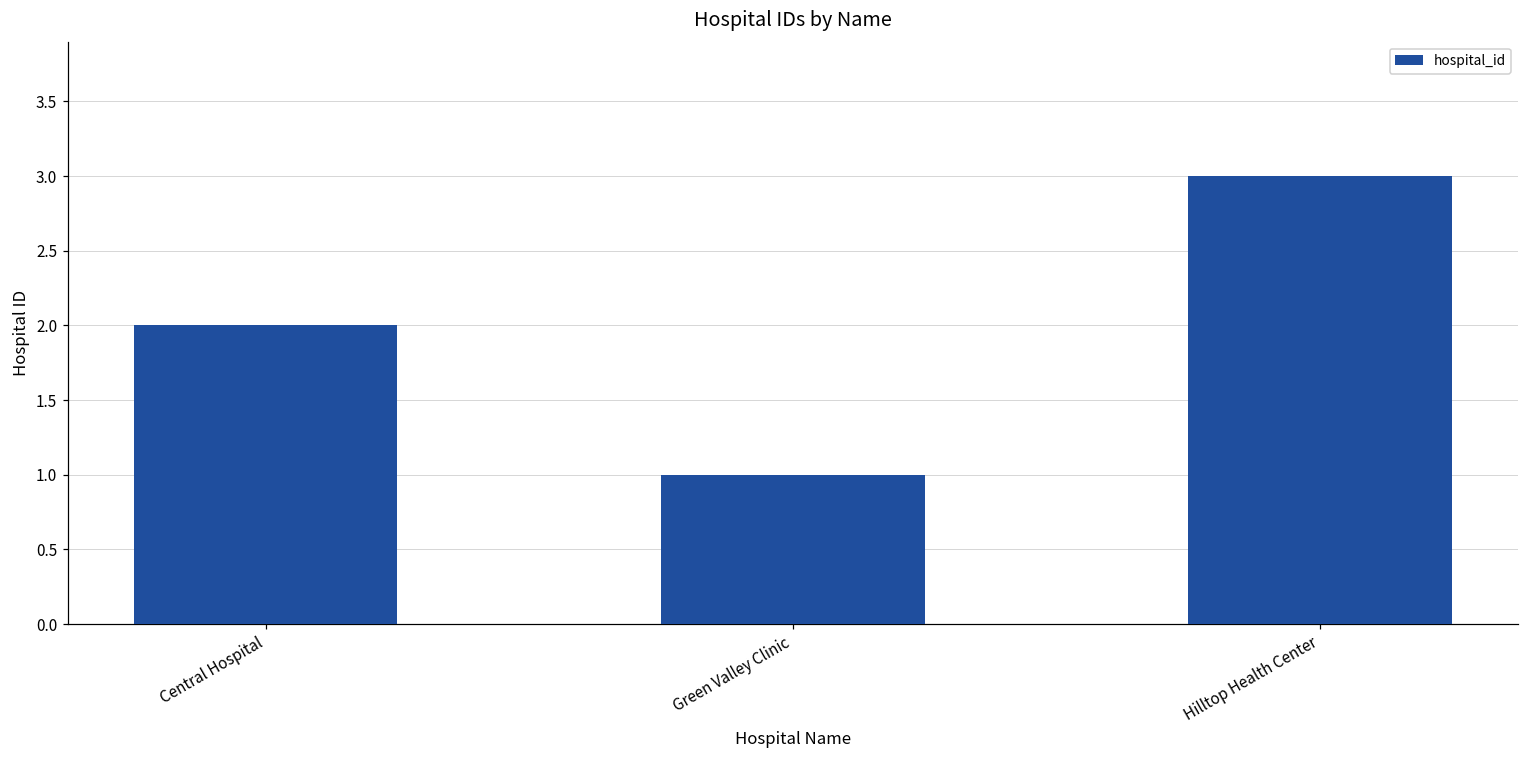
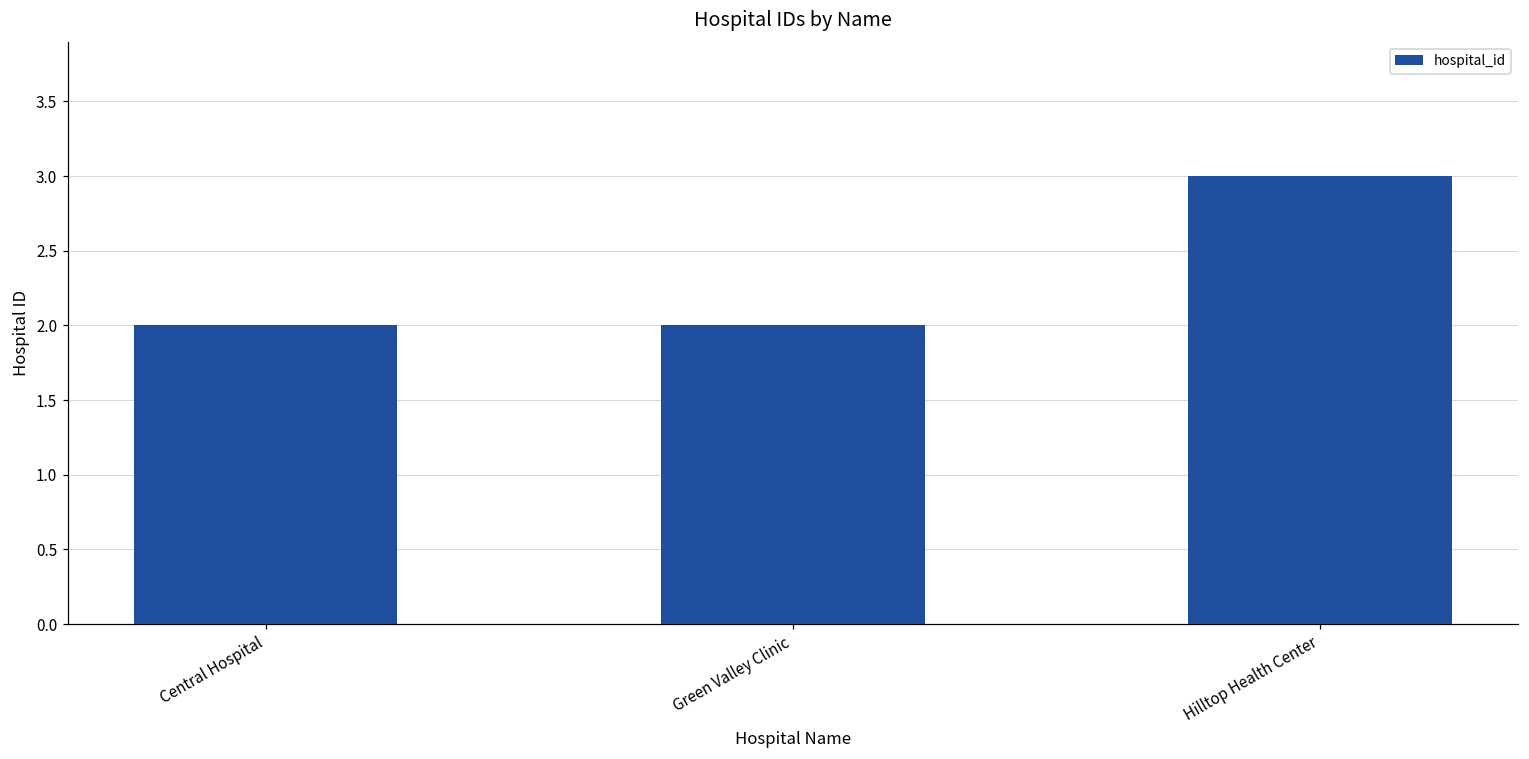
Green Valley Clinic: 1 -> 2
